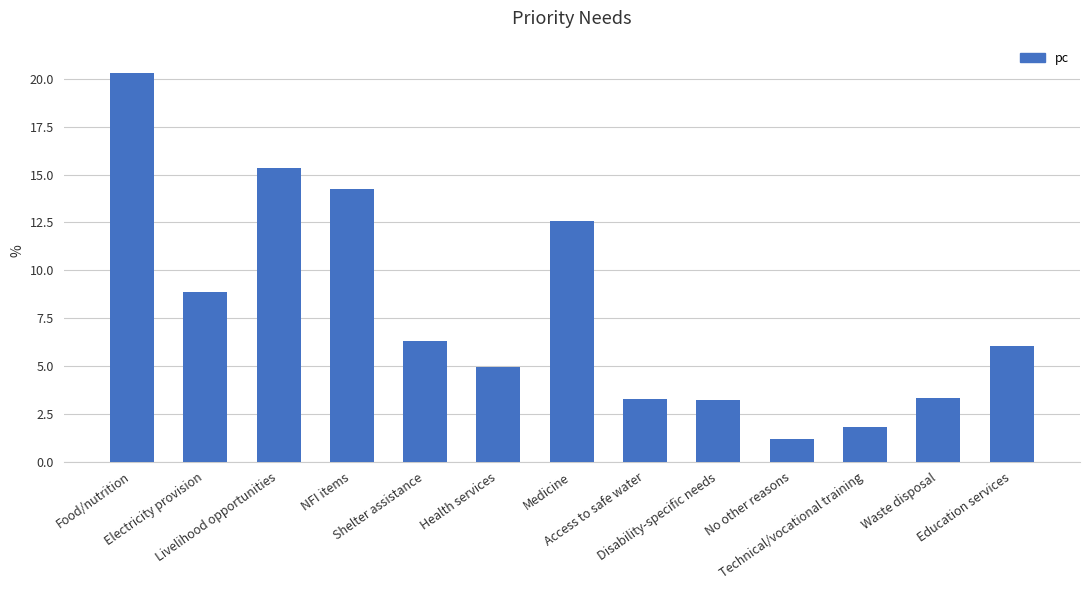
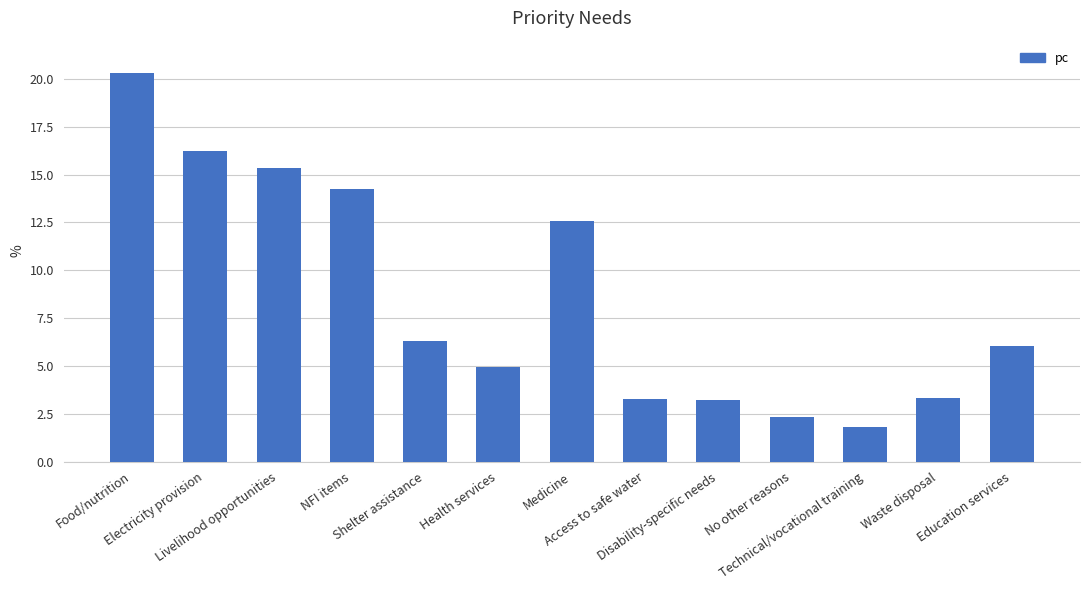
Electricity provision: 8.9 -> 16.2
No other reasons: 1.2 -> 2.3
